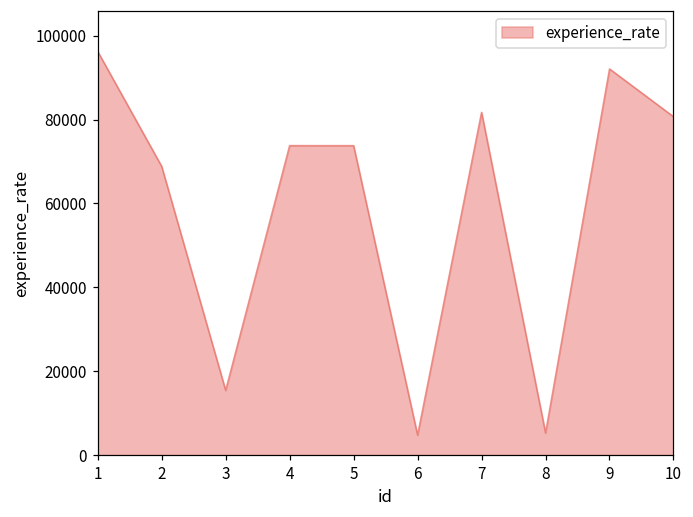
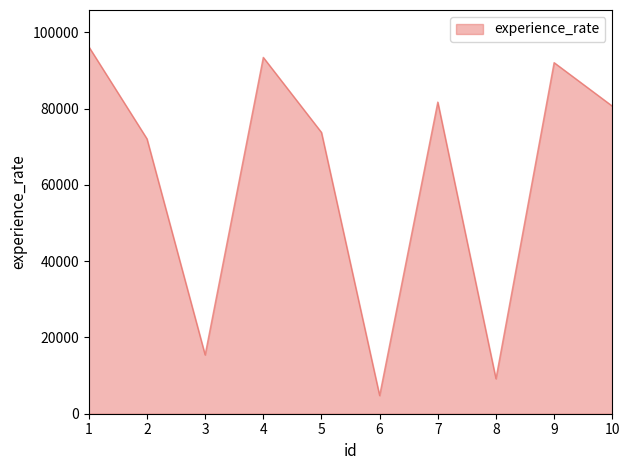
2: 69000 -> 72000
4: 74000 -> 93000
8: 5000 -> 9000
